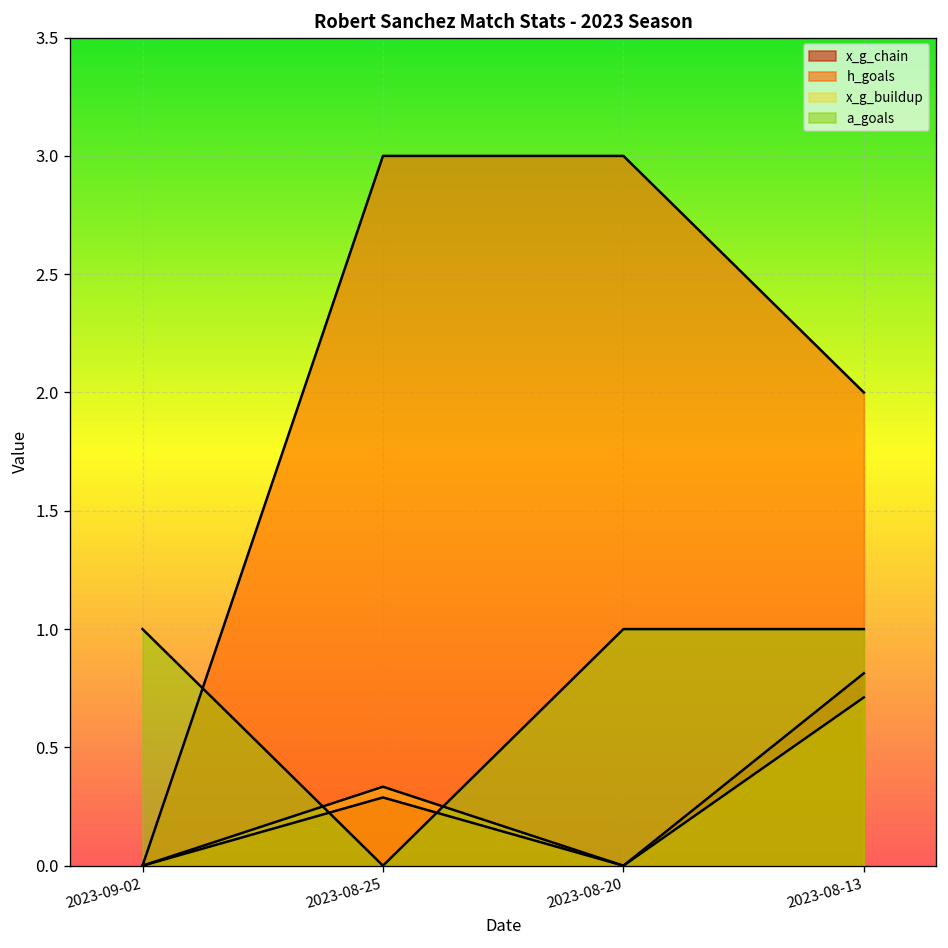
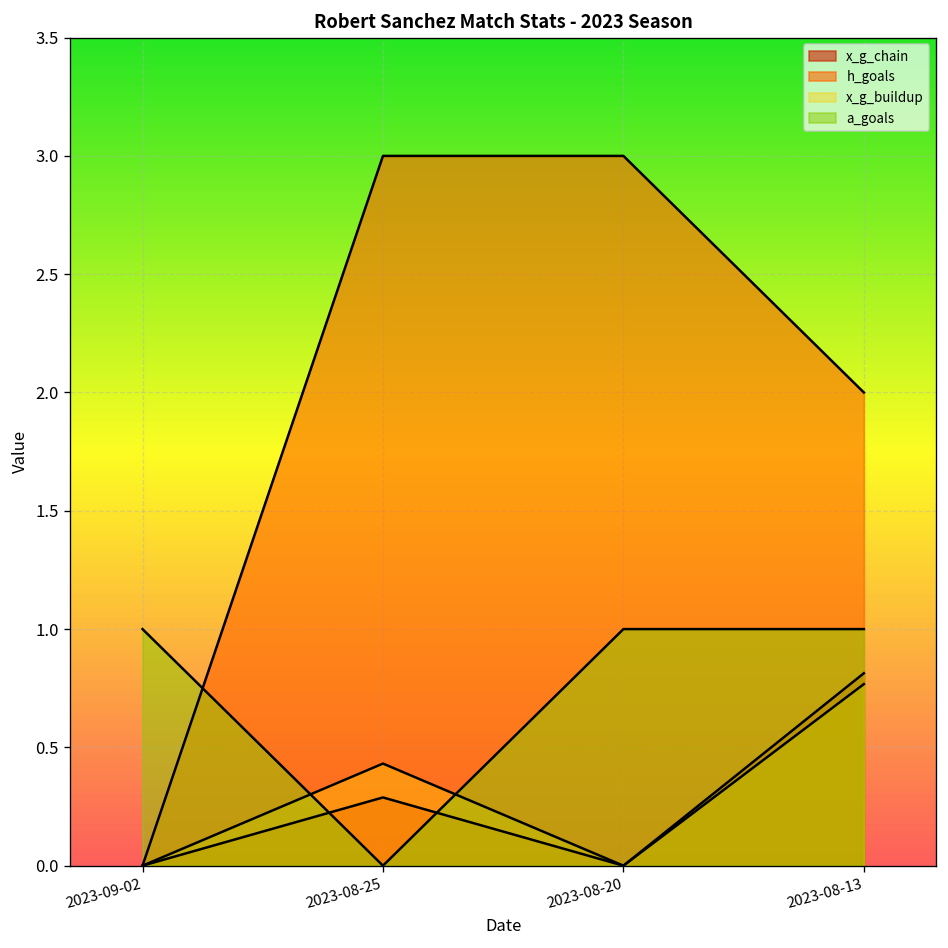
x_g_buildup, 2023-08-25: 0.33 -> 0.43
x_g_buildup, 2023-08-13: 0.71 -> 0.77
